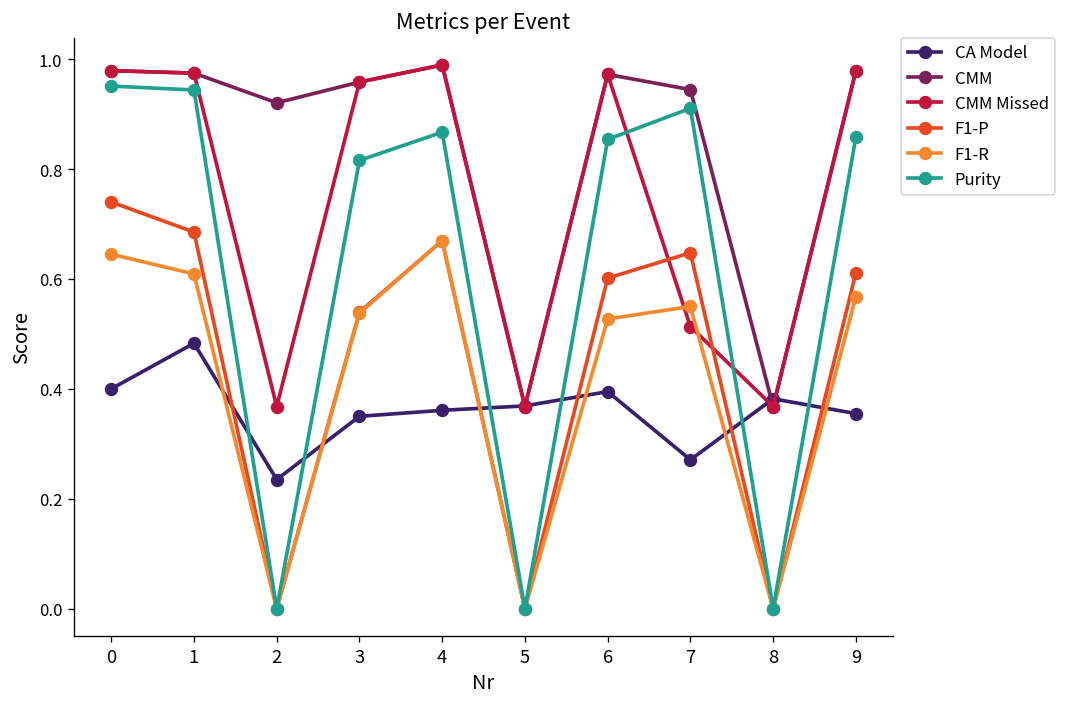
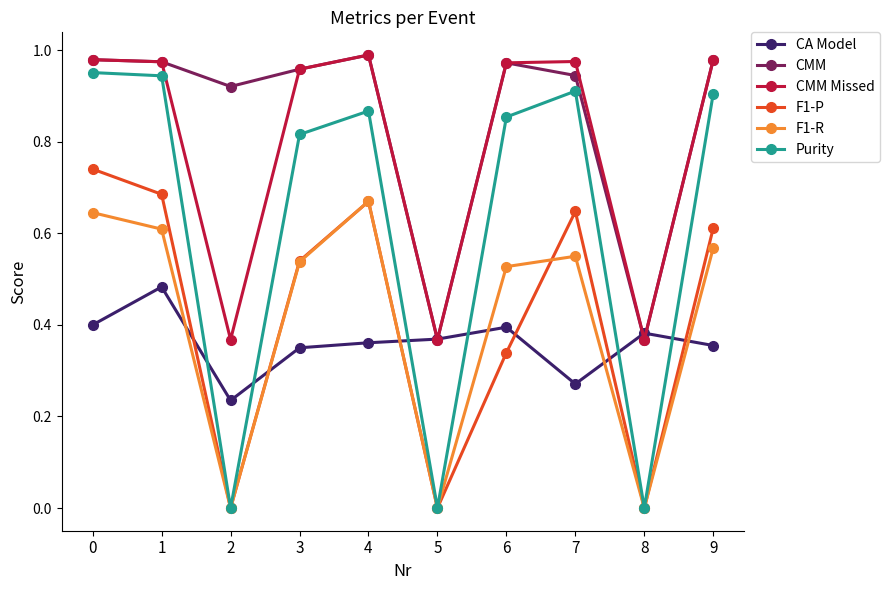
F1-P, 6: 0.60 -> 0.34
CMM Missed, 7: 0.51 -> 0.98
Purity, 9: 0.86 -> 0.91
